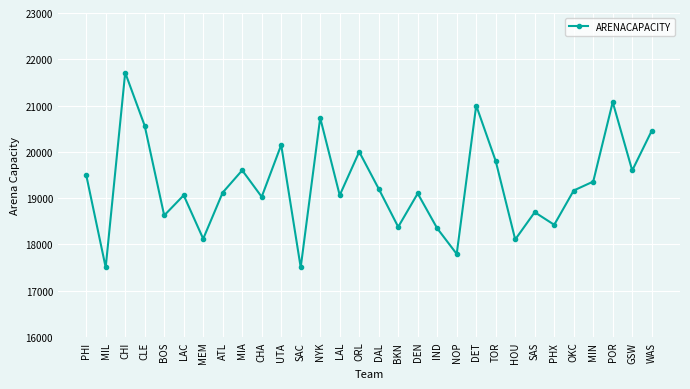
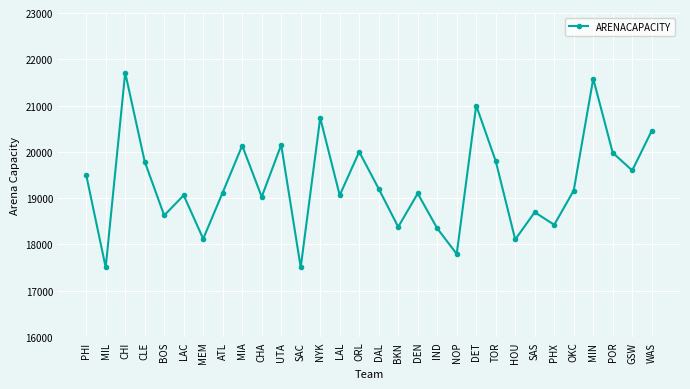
CLE: 20600 -> 19800
MIA: 19600 -> 20100
MIN: 19400 -> 21600
POR: 21100 -> 20000
